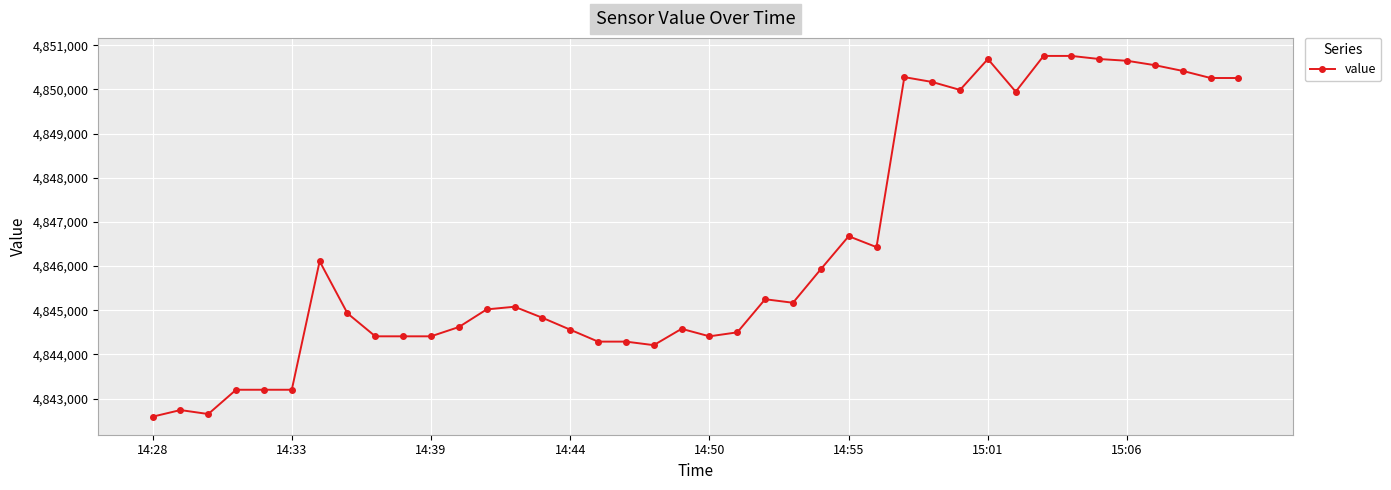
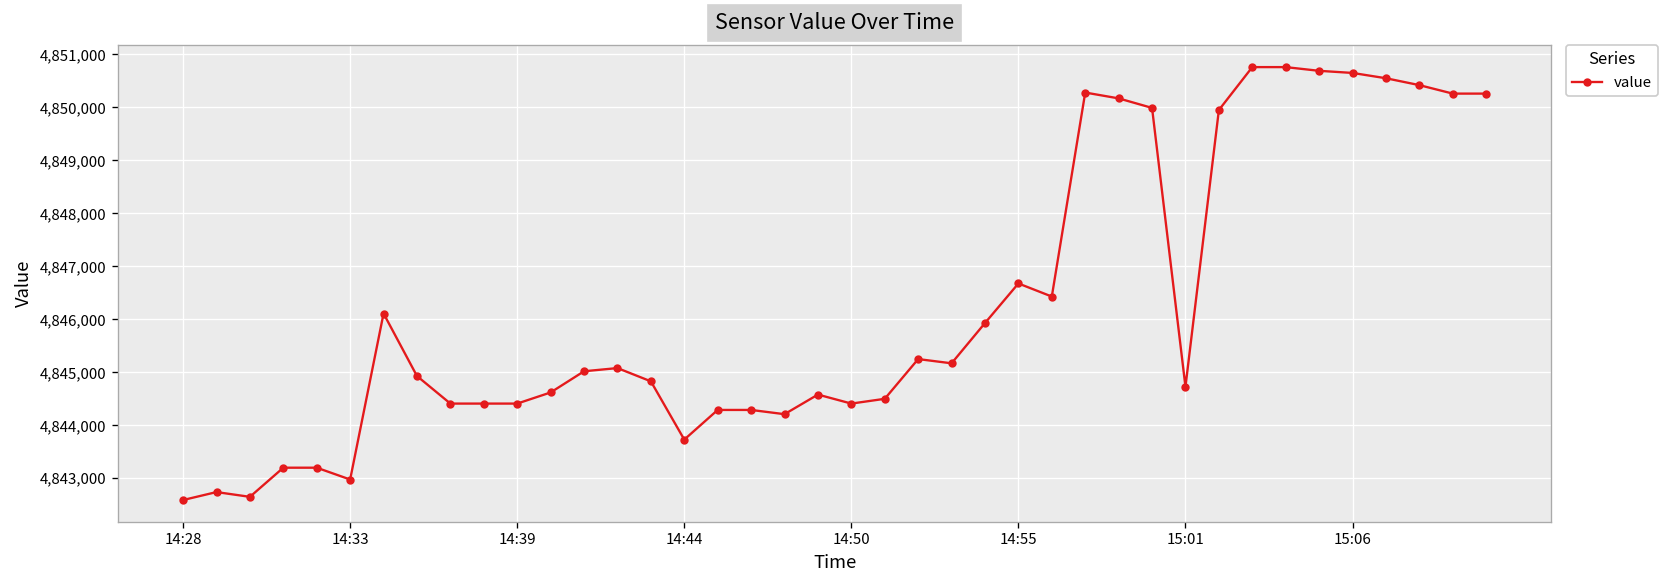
14:33: 4,843,200 -> 4,843,000
14:44: 4,844,600 -> 4,843,700
15:01: 4,850,700 -> 4,844,700
